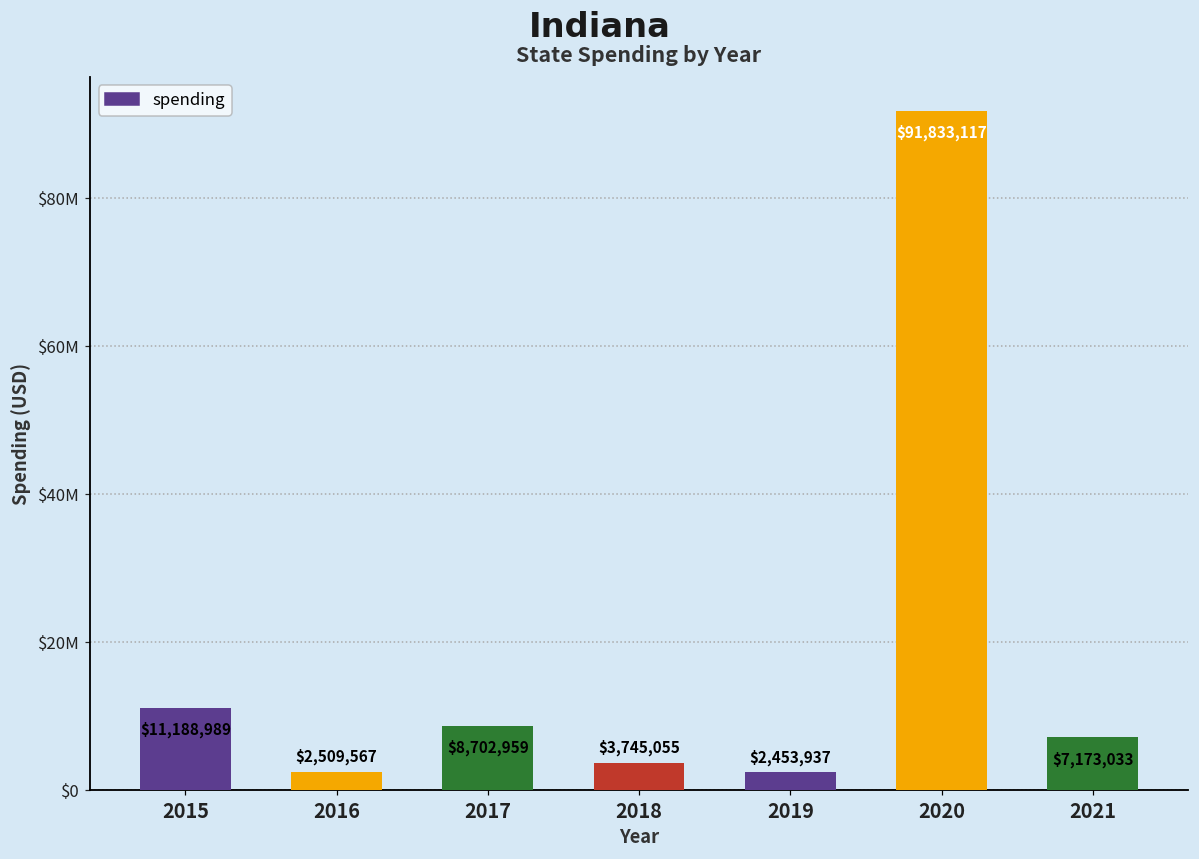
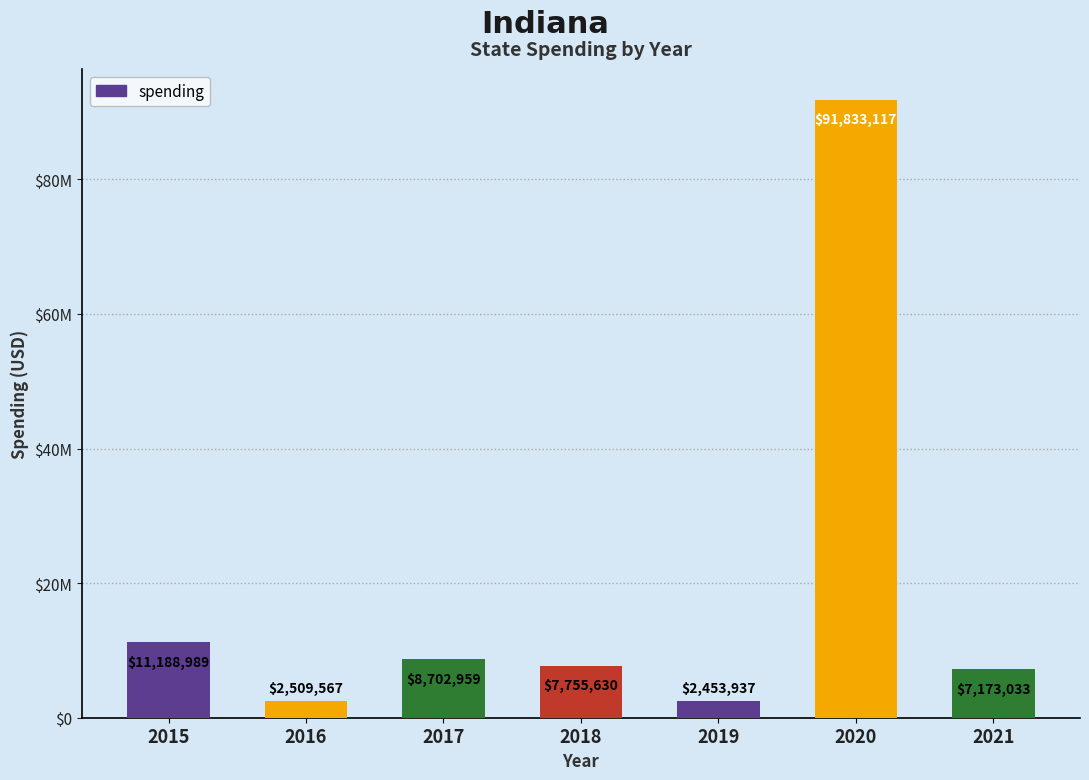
2018: $3,745,055 -> $7,755,630
